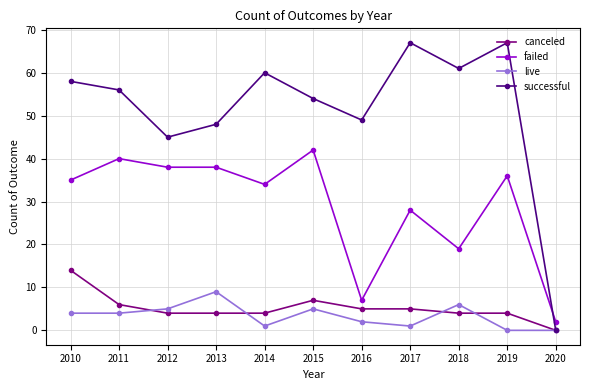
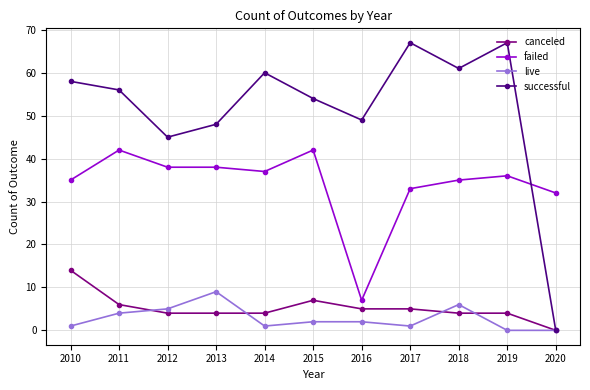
live, 2010: 4 -> 1
failed, 2011: 40 -> 42
failed, 2014: 34 -> 37
live, 2015: 5 -> 2
failed, 2017: 28 -> 33
failed, 2018: 19 -> 35
failed, 2020: 2 -> 32
